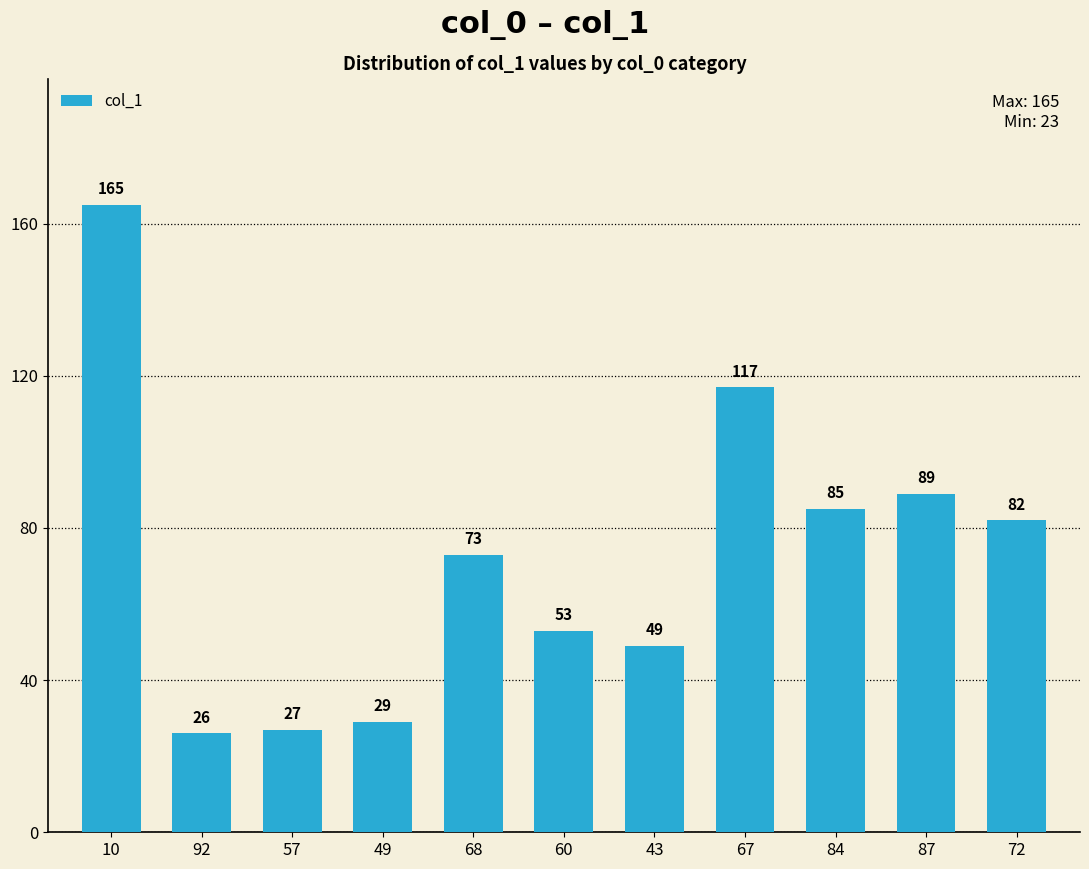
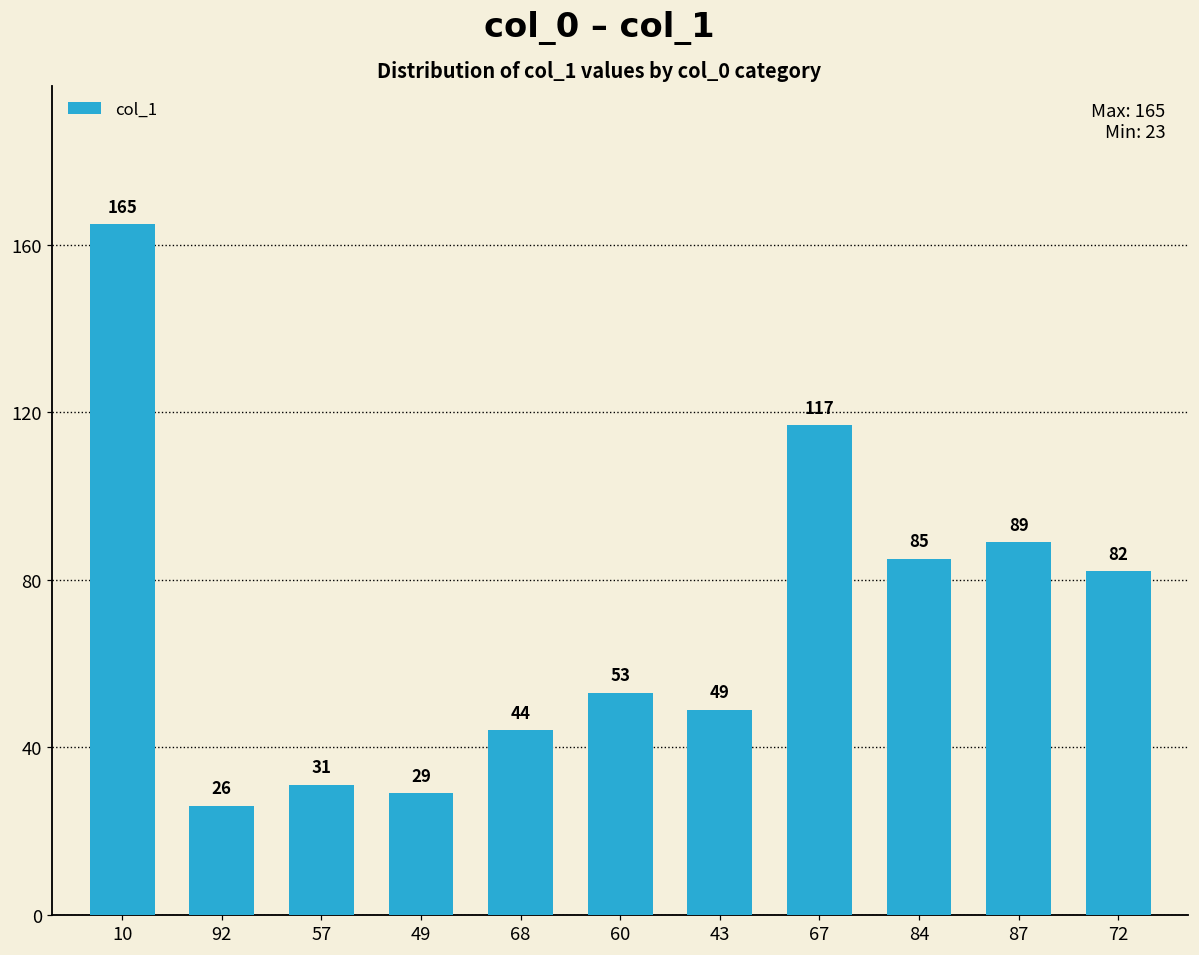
57: 27 -> 31
68: 73 -> 44
